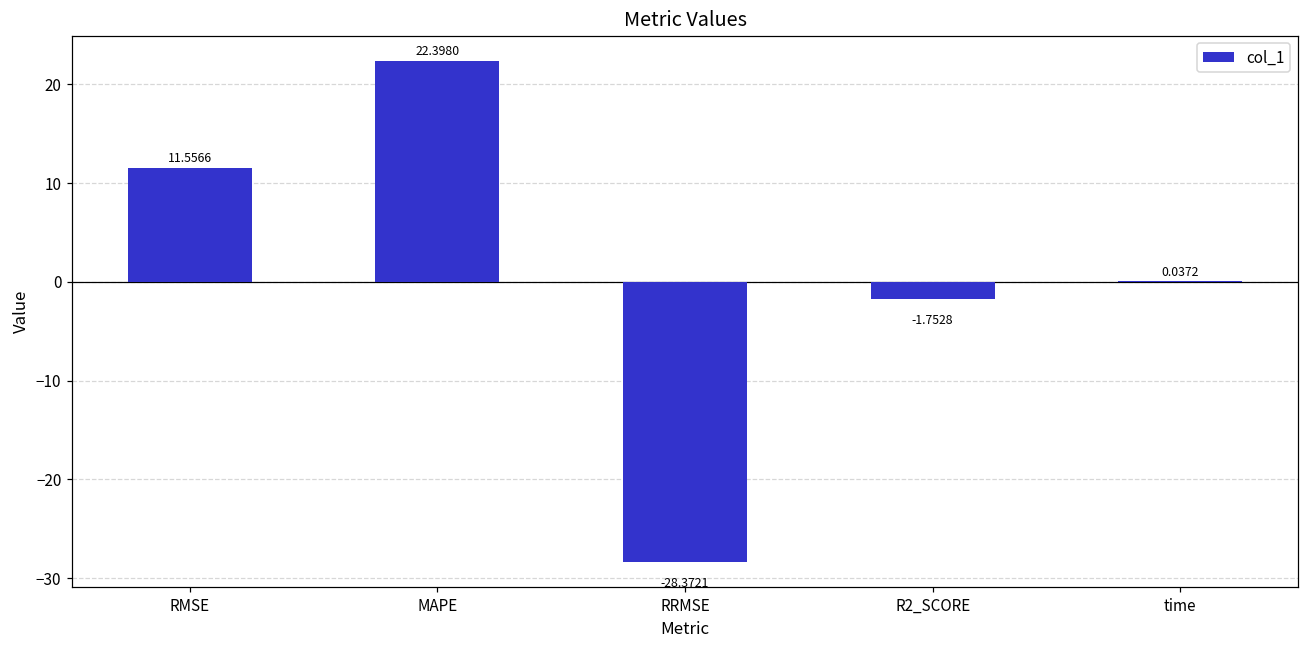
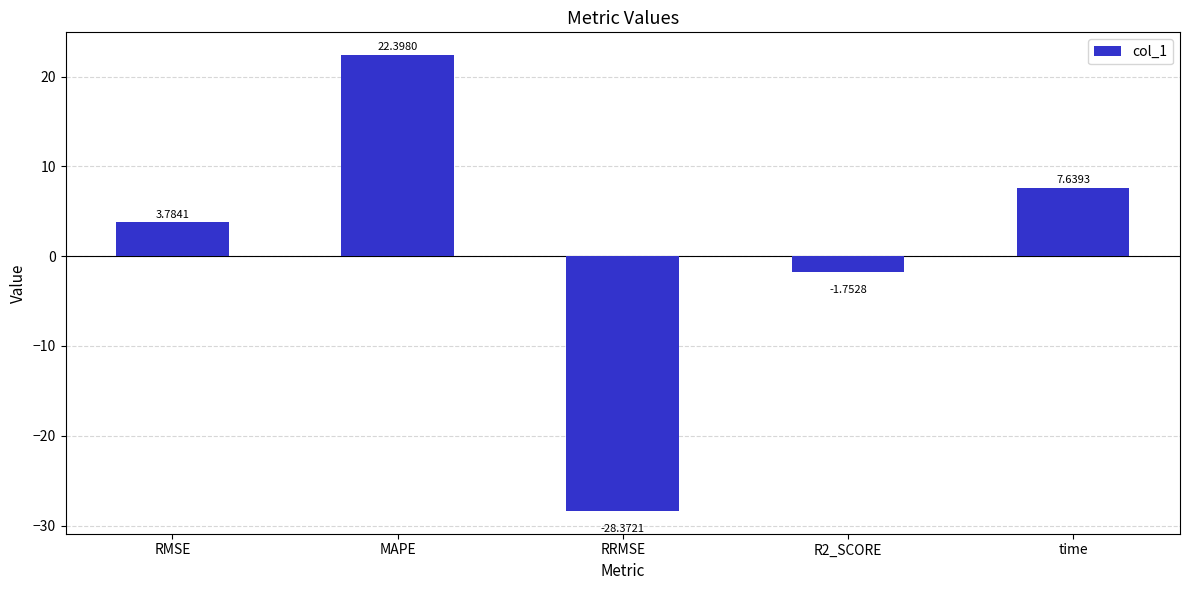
RMSE: 11.5566 -> 3.7841
time: 0.0372 -> 7.6393
